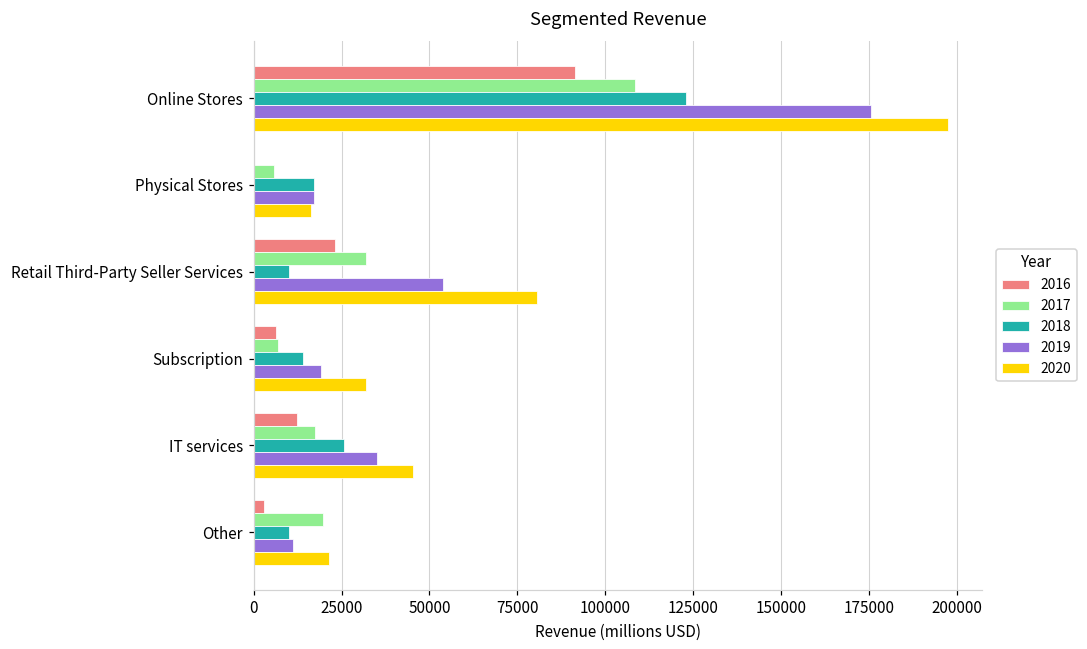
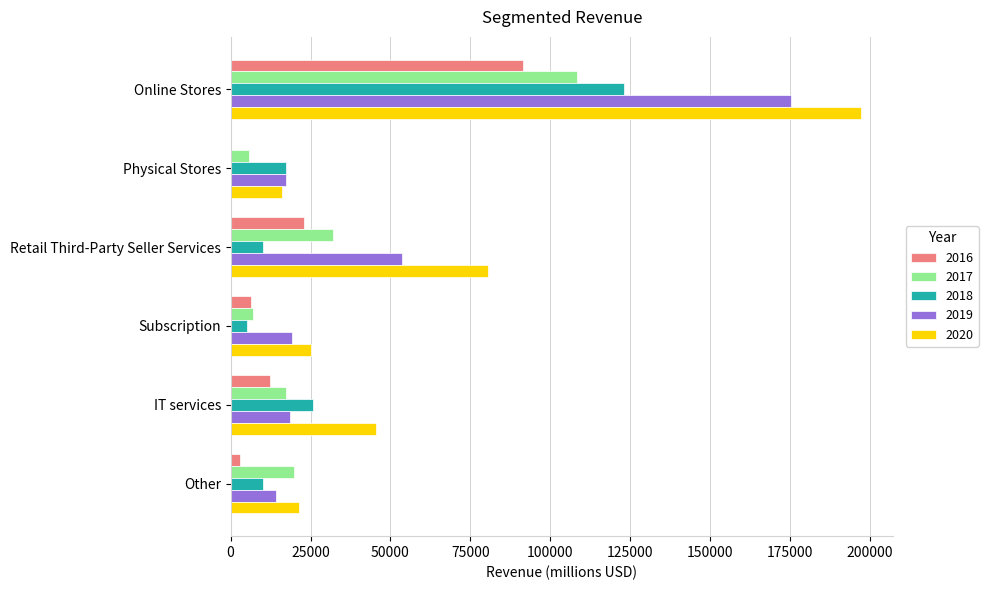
2018, Subscription: 14000 -> 5000
2020, Subscription: 32000 -> 25000
2019, IT services: 35000 -> 19000
2019, Other: 11000 -> 14000
